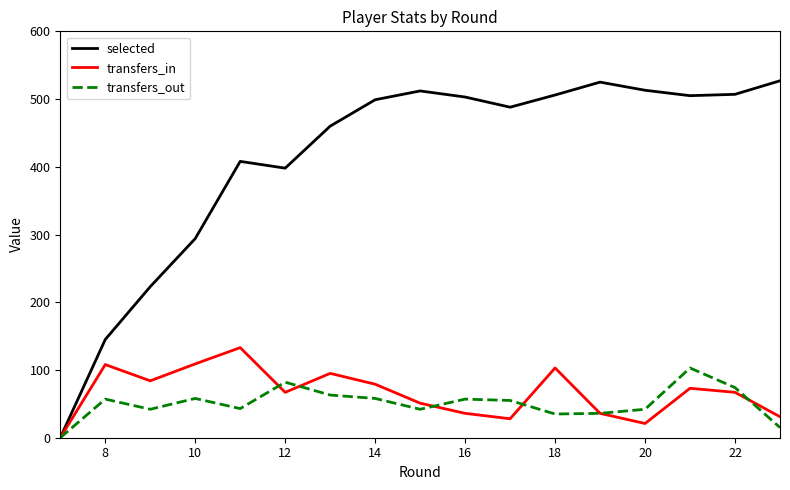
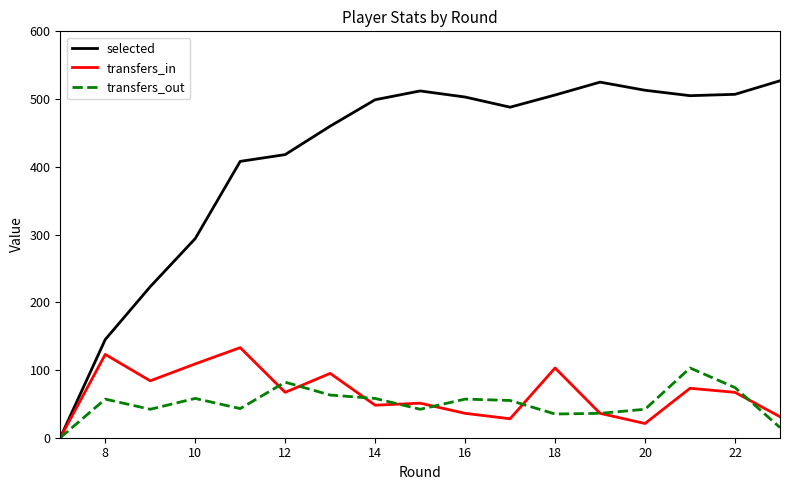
transfers_in, 8: 110 -> 120
selected, 12: 400 -> 420
transfers_in, 14: 80 -> 50
